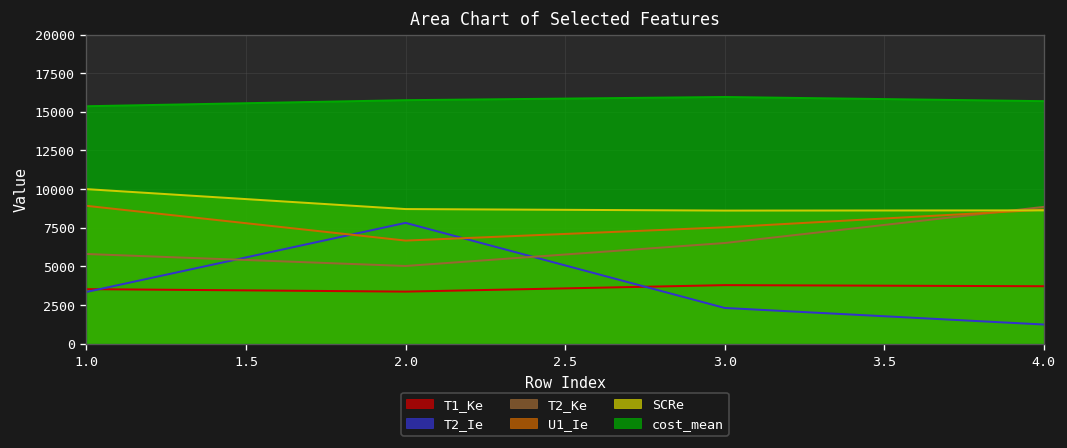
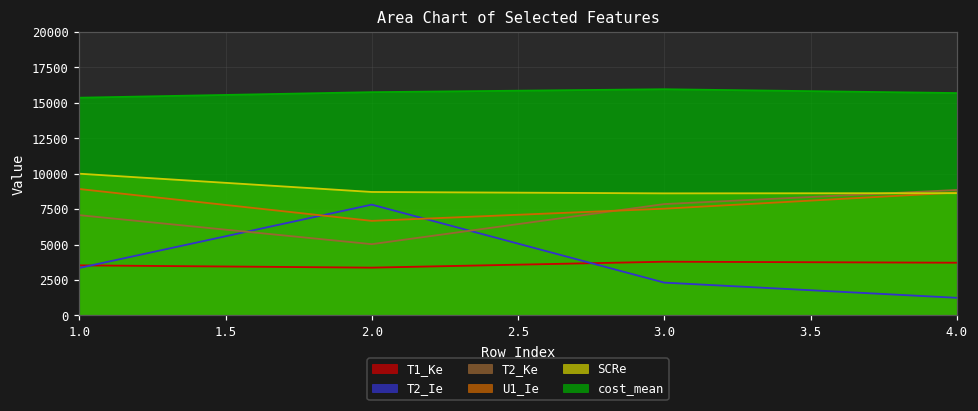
T2_Ke, 1.0: 5800 -> 7100
T2_Ke, 3.0: 6500 -> 7900
